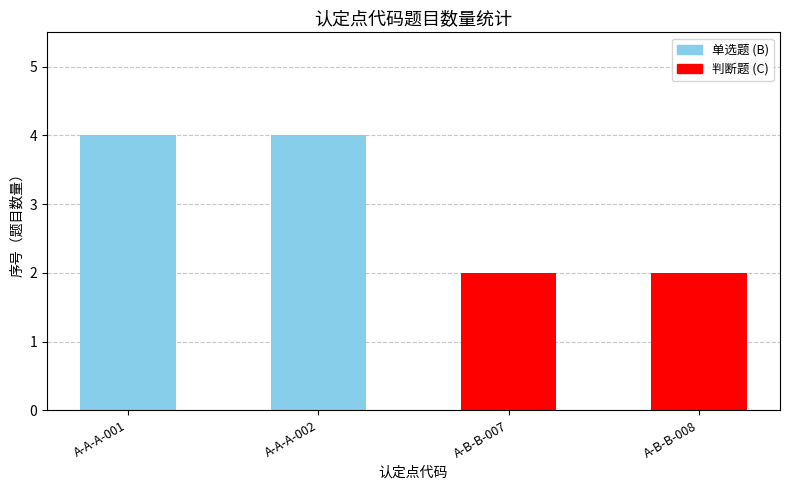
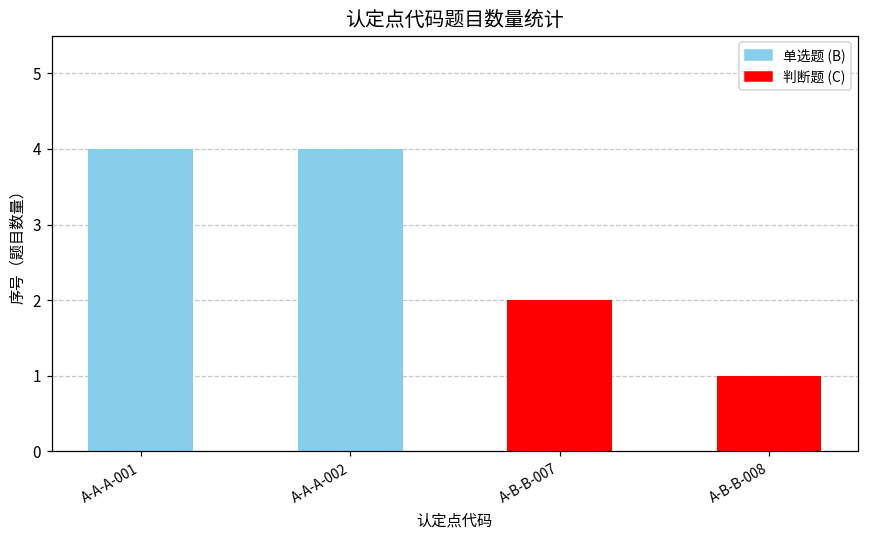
A-B-B-008: 2 -> 1
